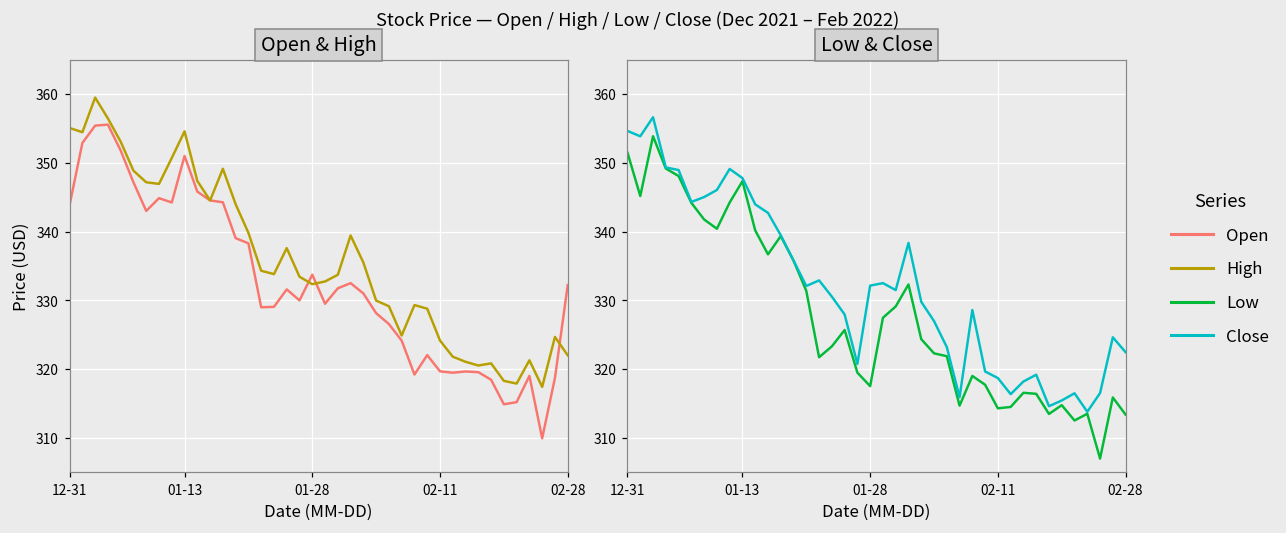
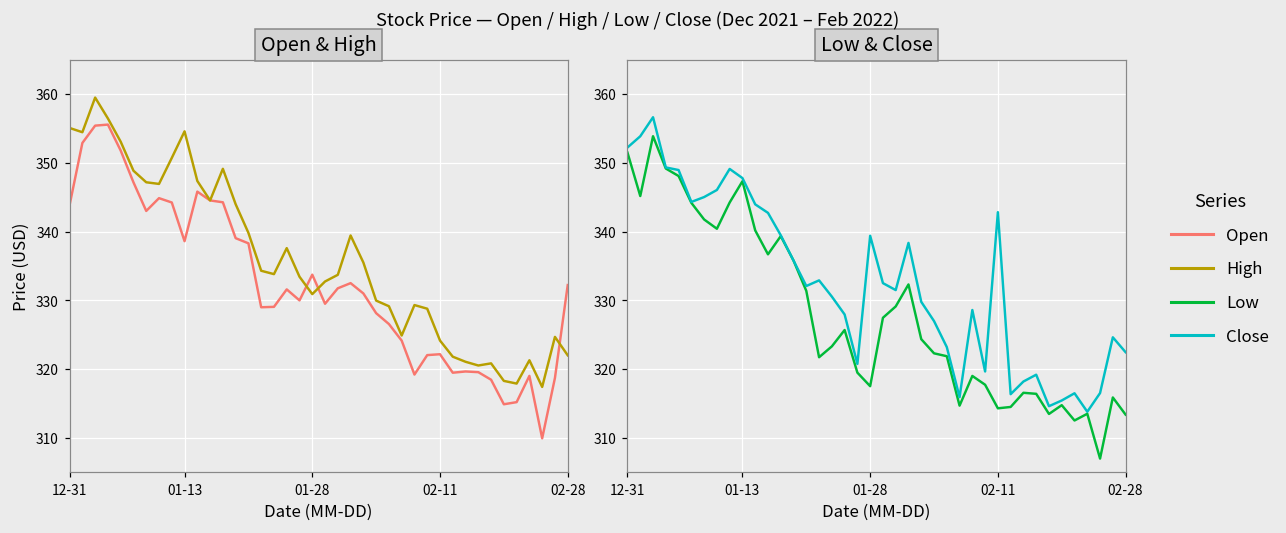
Open & High, Open, 01-13: 351 -> 339
Open & High, High, 01-28: 332 -> 331
Open & High, Open, 02-11: 320 -> 322
Low & Close, Close, 12-31: 355 -> 352
Low & Close, Close, 01-28: 332 -> 339
Low & Close, Close, 02-11: 319 -> 343
